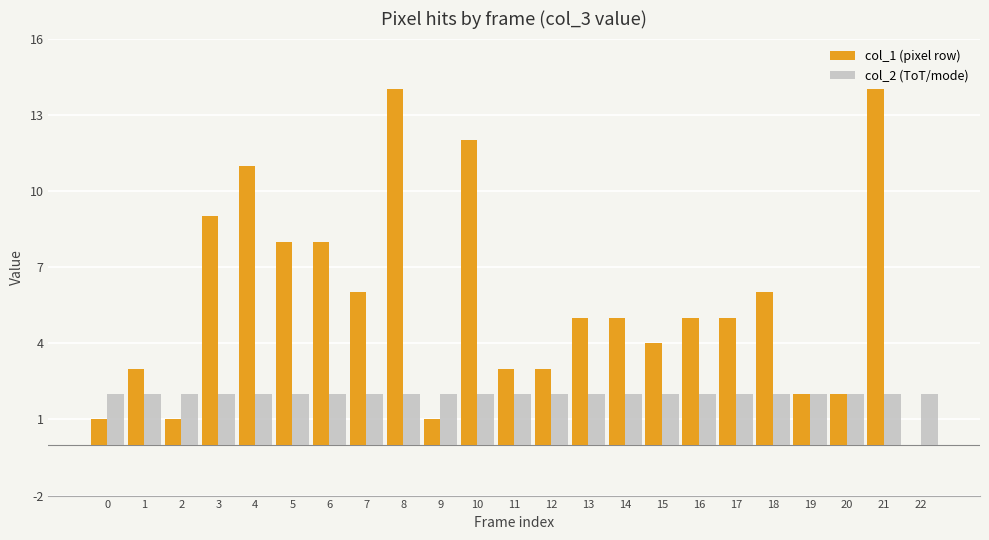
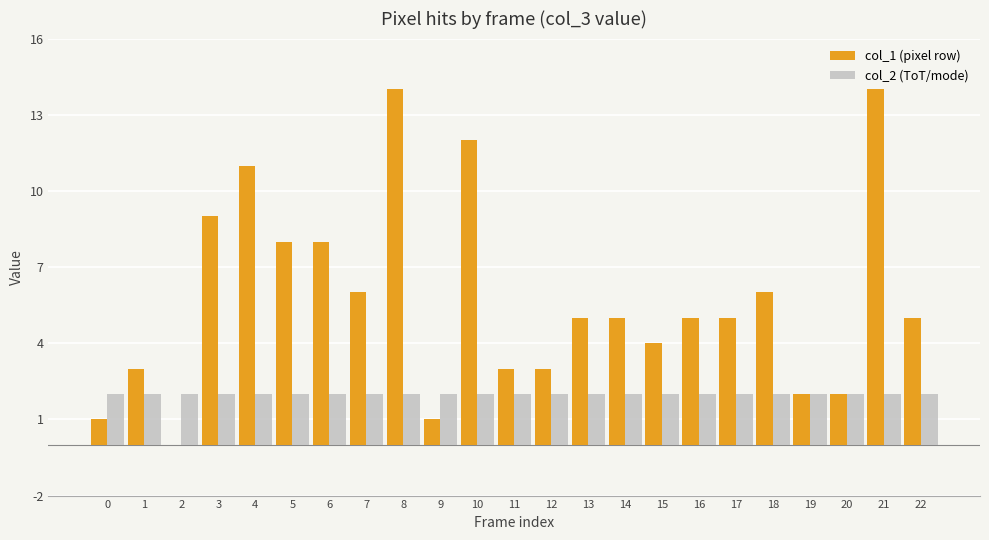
col_1 (pixel row), 2: 1 -> 0
col_1 (pixel row), 22: 0 -> 5
